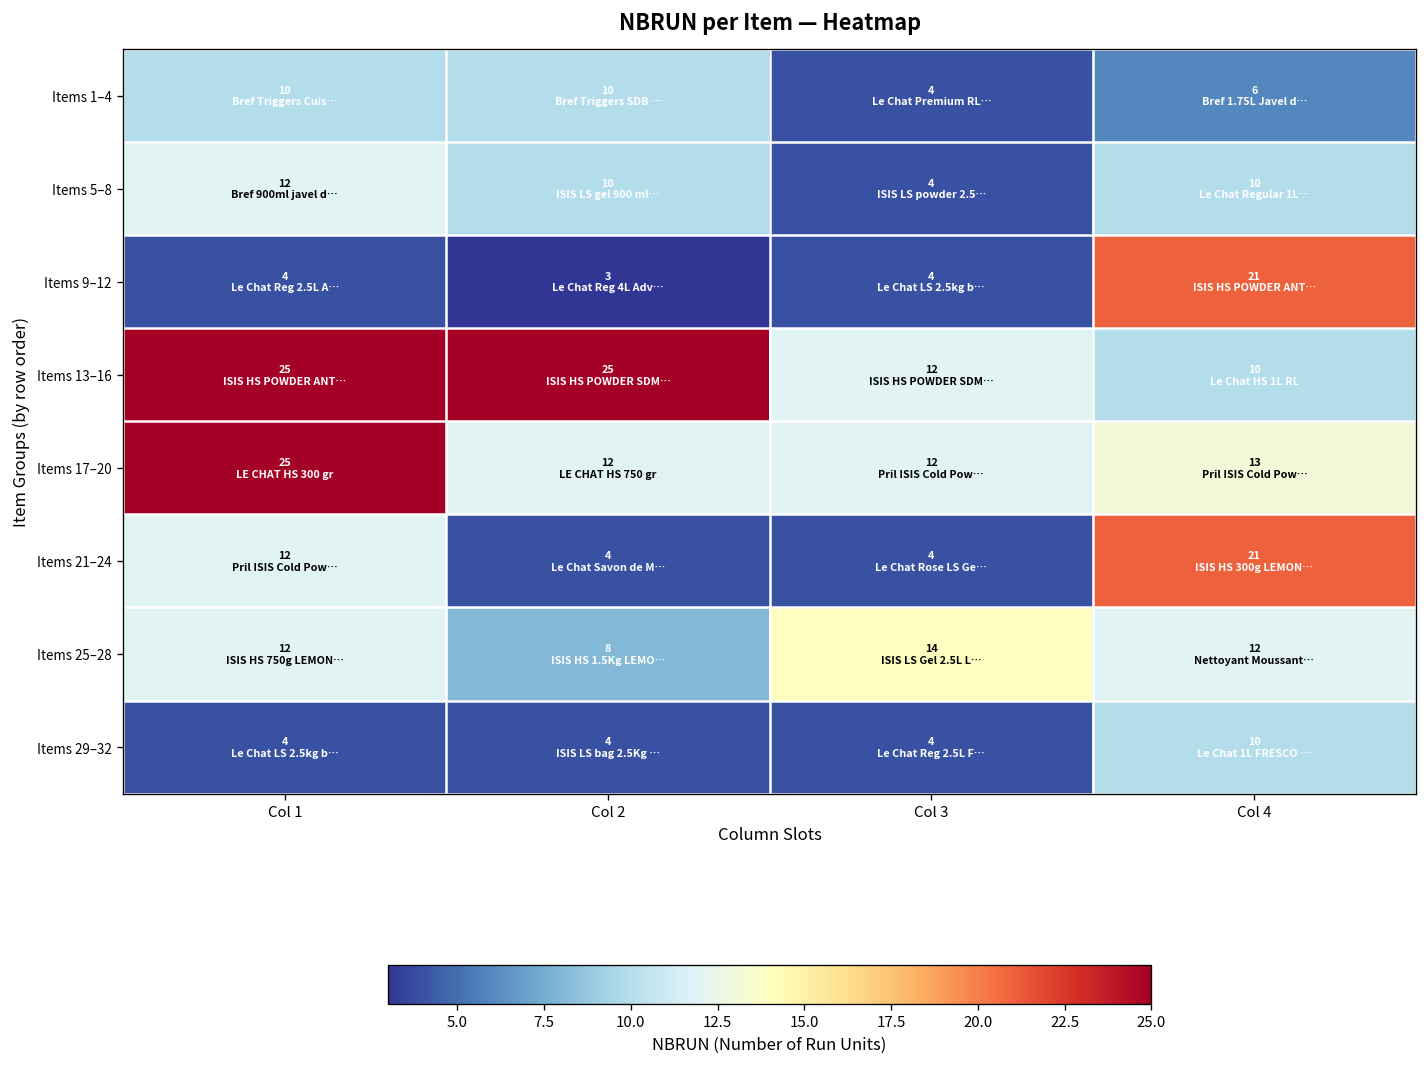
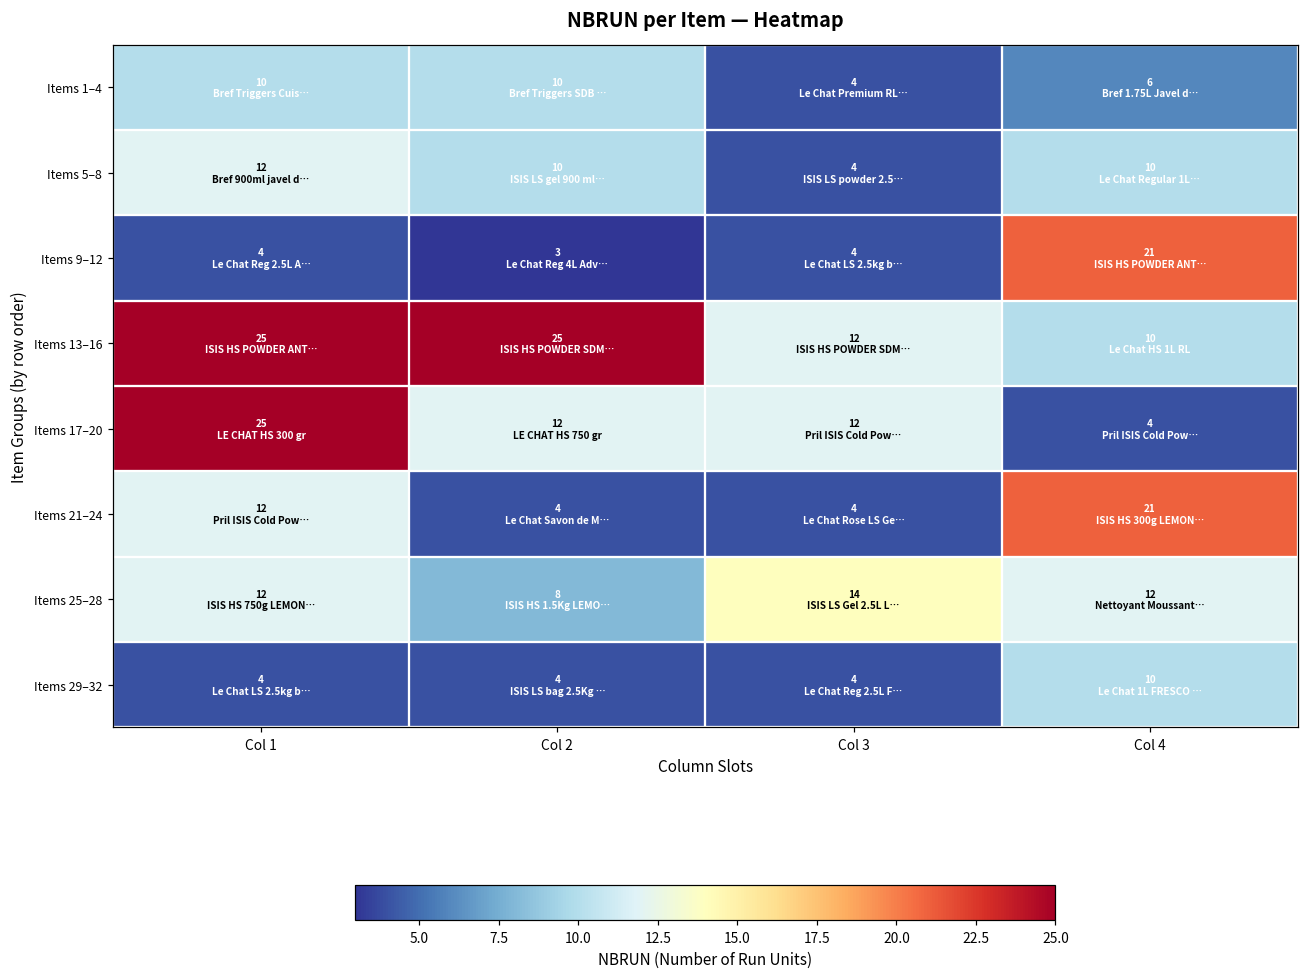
Items 17–20, Col 4: 13 -> 4
